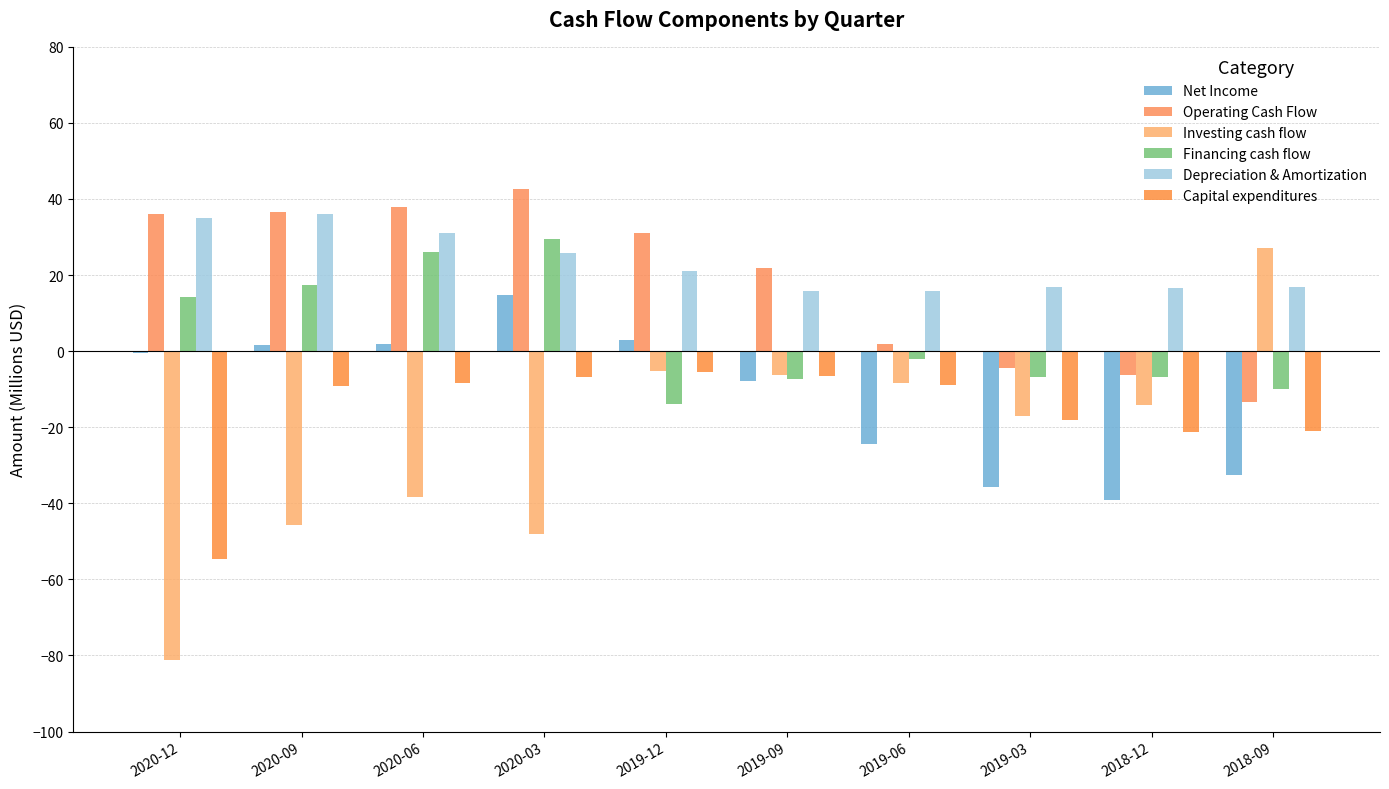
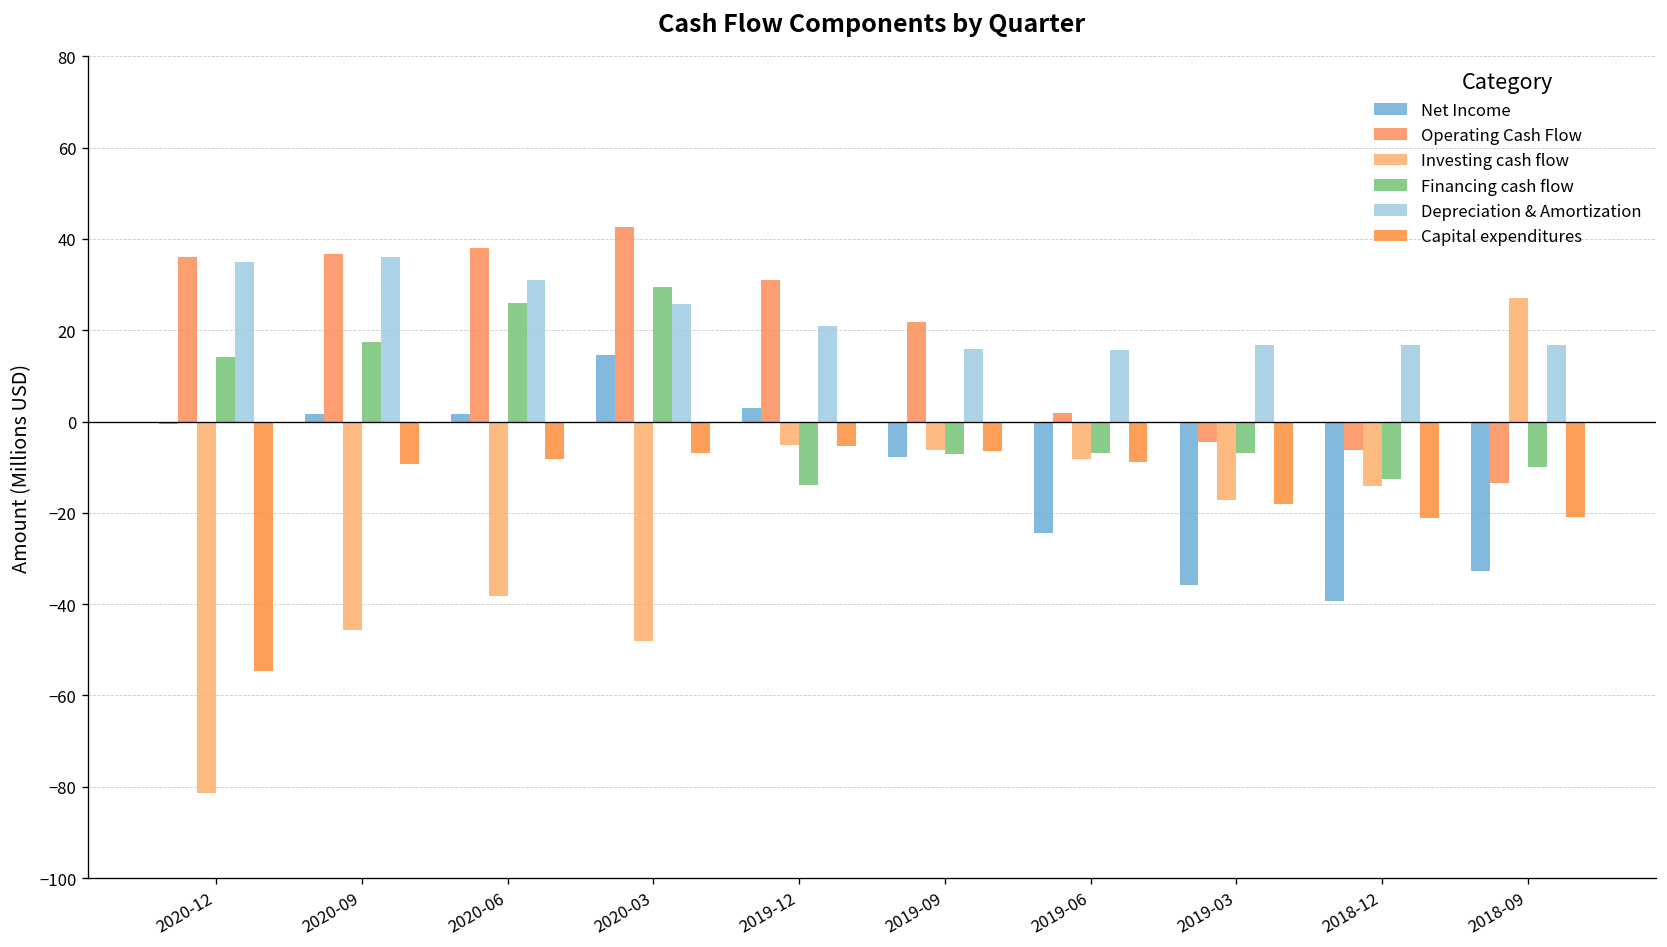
Financing cash flow, 2019-06: -2 -> -7
Financing cash flow, 2018-12: -7 -> -13
